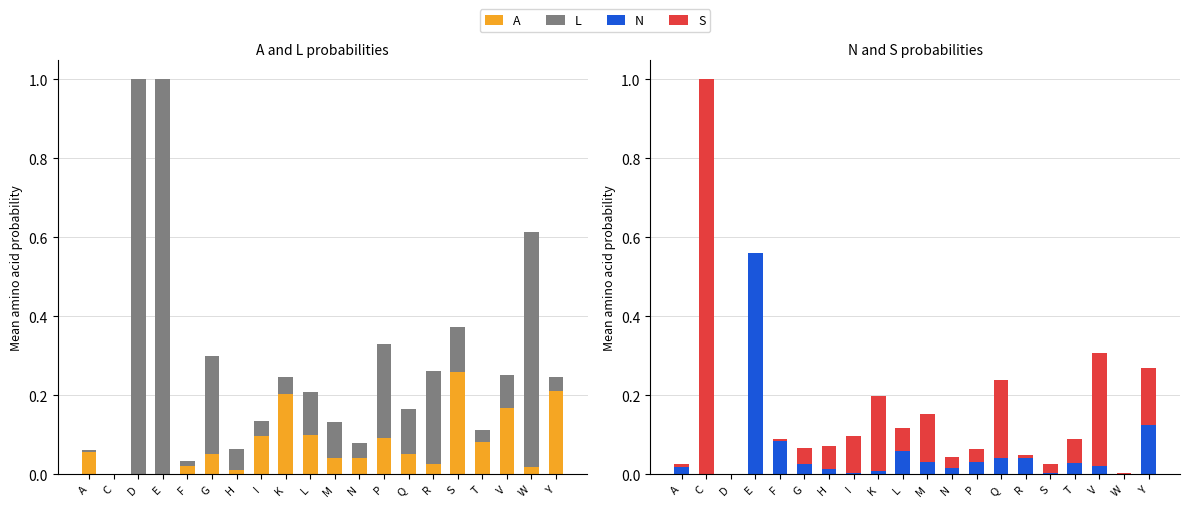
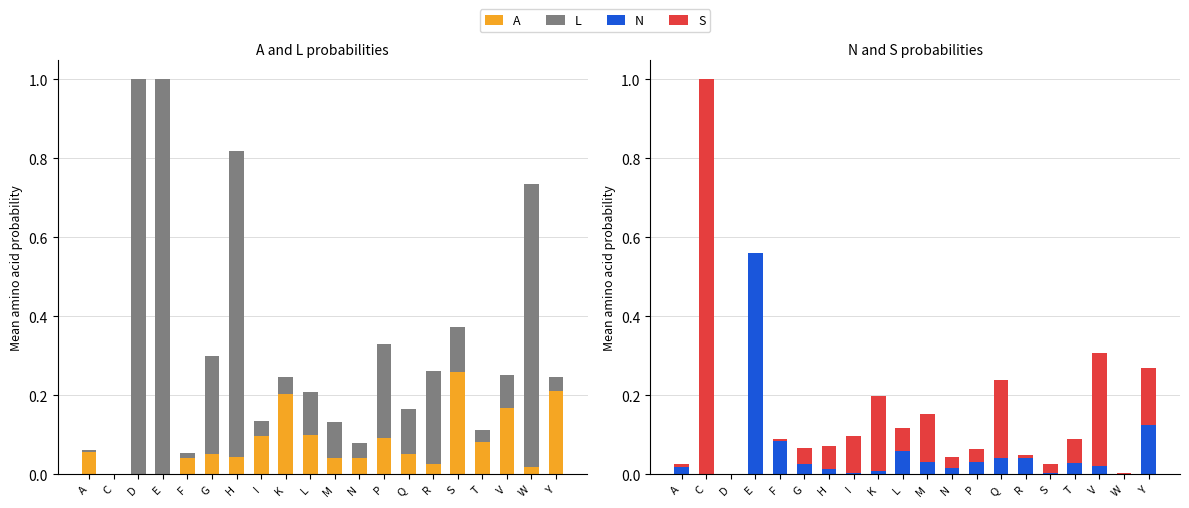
A and L probabilities, A, F: 0.02 -> 0.04
A and L probabilities, A, H: 0.01 -> 0.04
A and L probabilities, L, H: 0.05 -> 0.77
A and L probabilities, L, W: 0.60 -> 0.72
